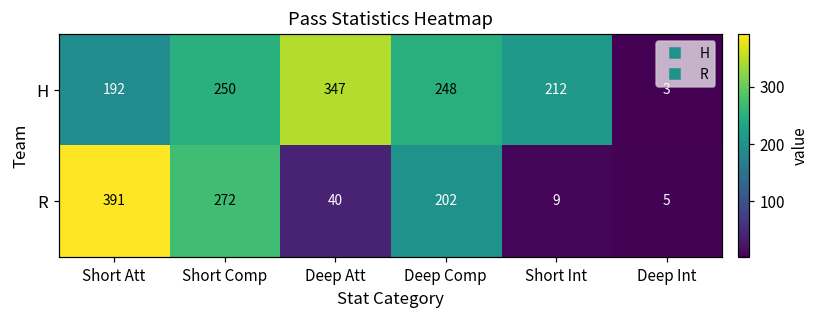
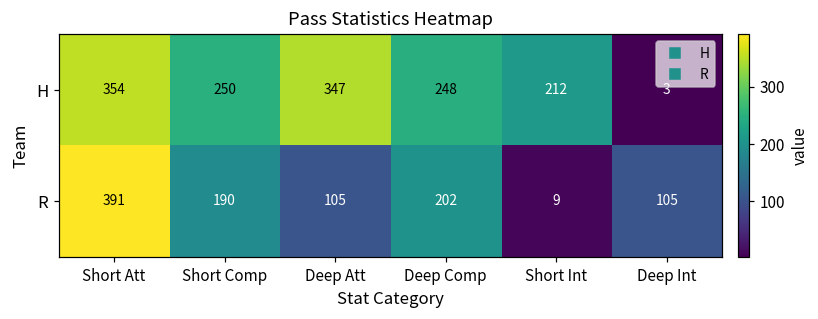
H, Short Att: 192 -> 354
R, Short Comp: 272 -> 190
R, Deep Att: 40 -> 105
R, Deep Int: 5 -> 105
